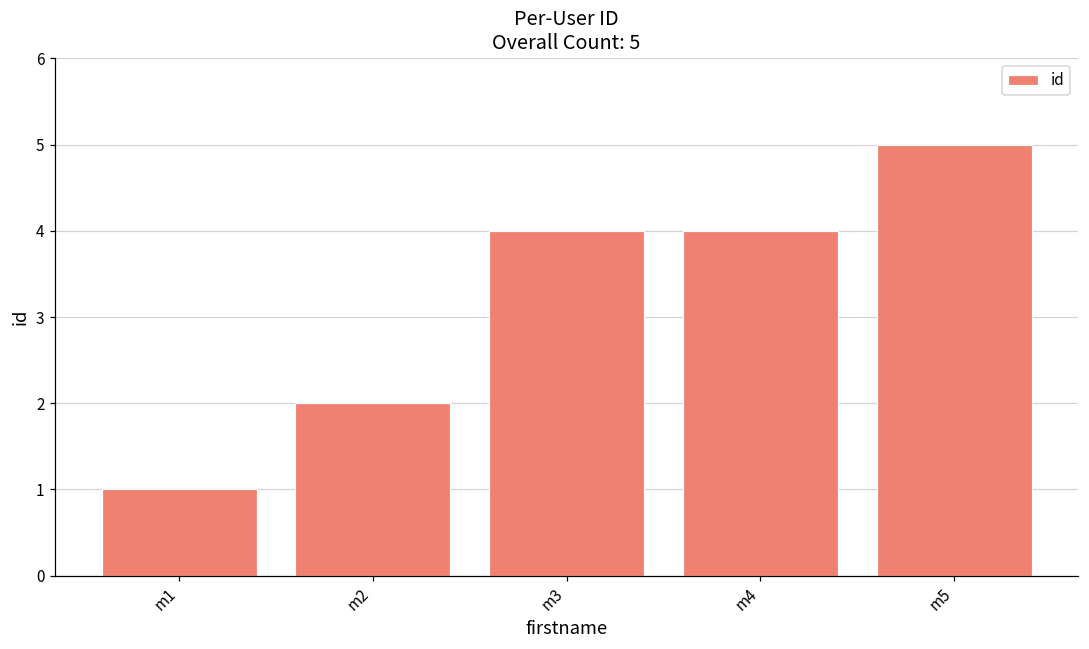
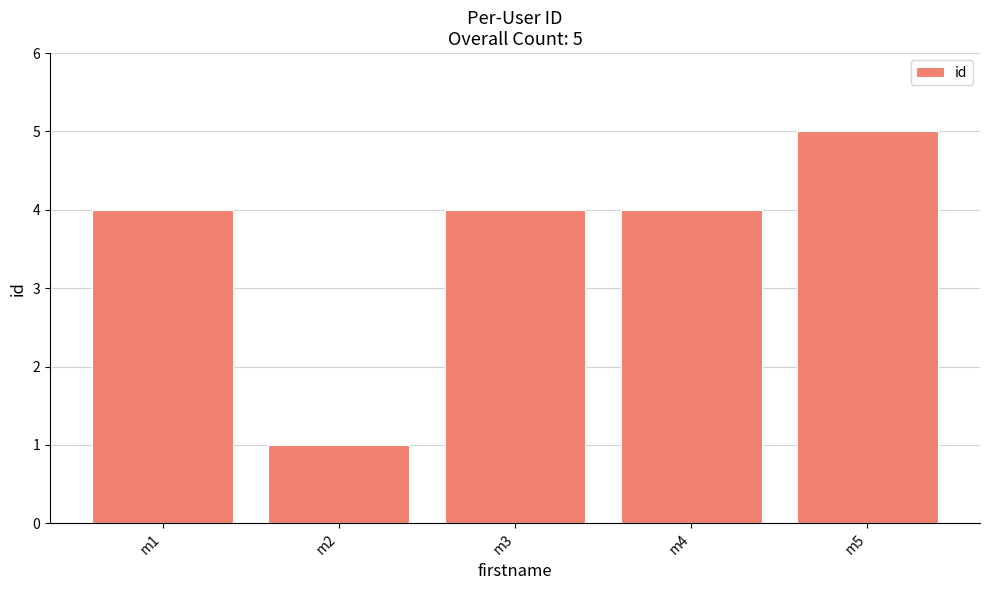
m1: 1 -> 4
m2: 2 -> 1
